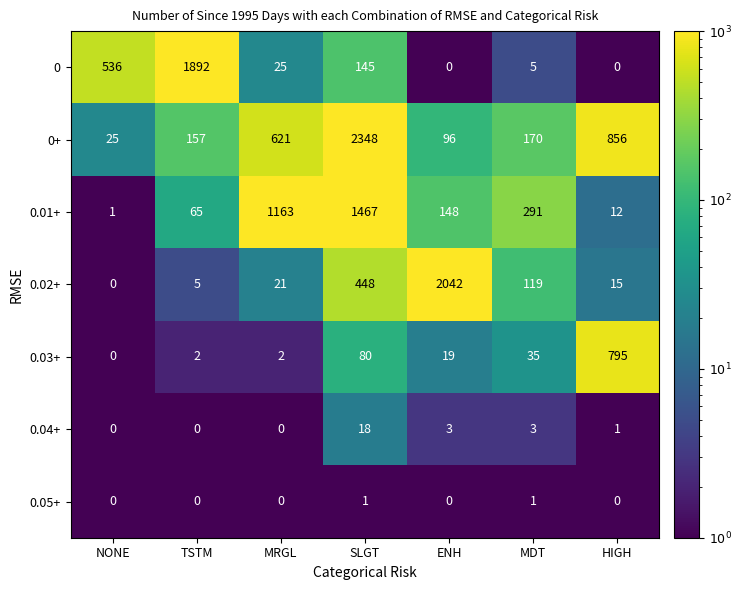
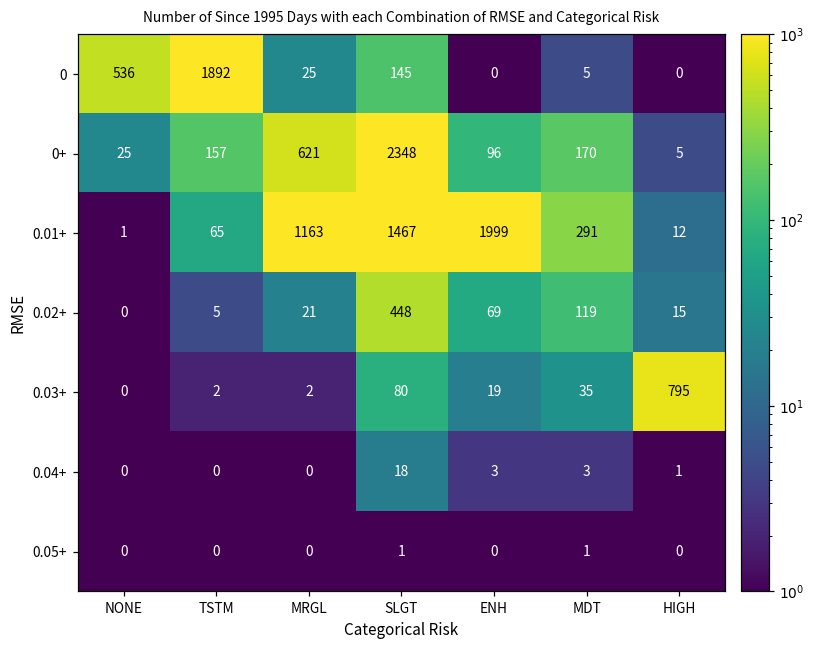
0+, HIGH: 856 -> 5
0.01+, ENH: 148 -> 1999
0.02+, ENH: 2042 -> 69
